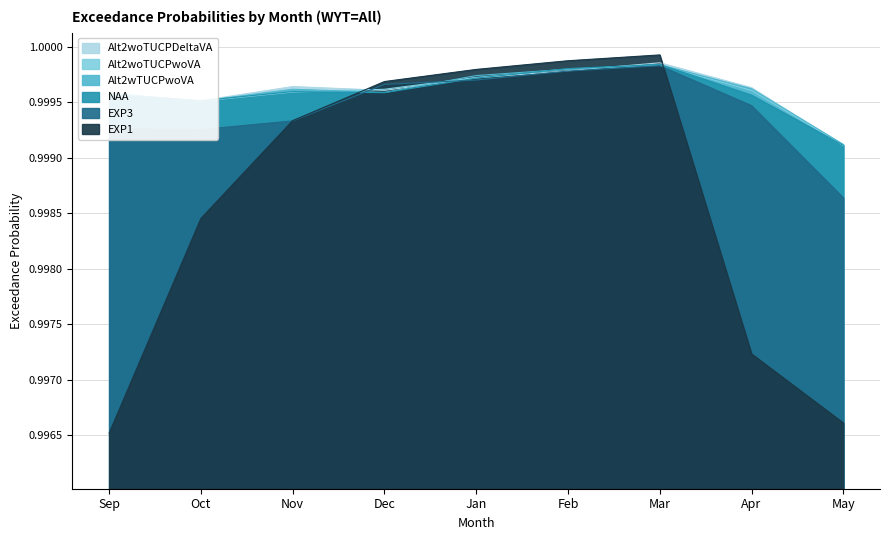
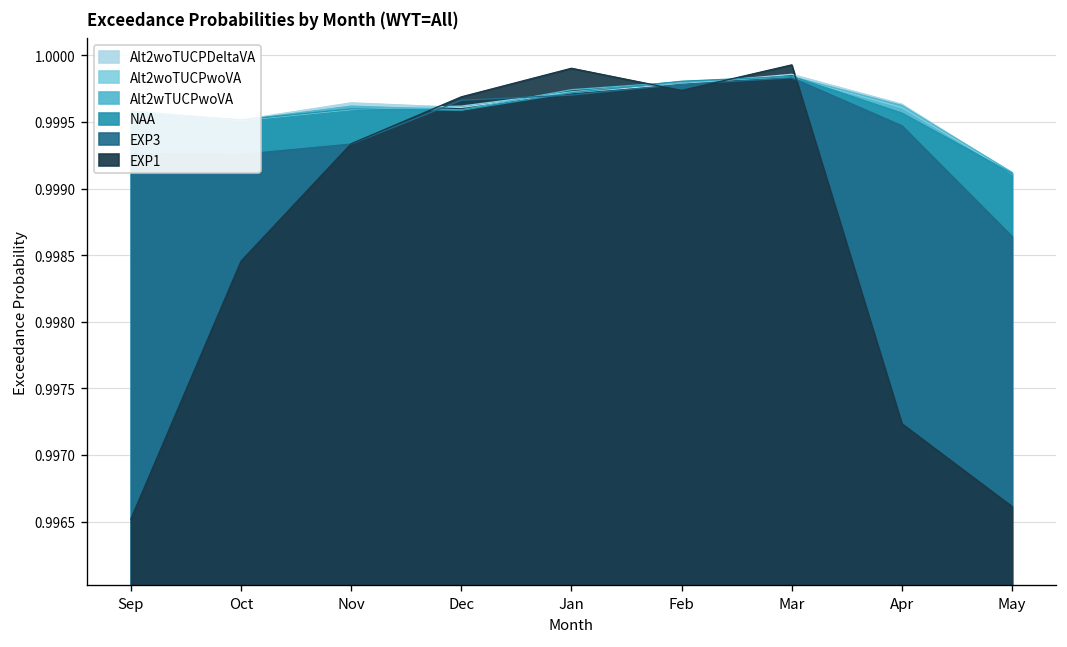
EXP1, Jan: 0.99980 -> 0.99990
EXP1, Feb: 0.99988 -> 0.99974
